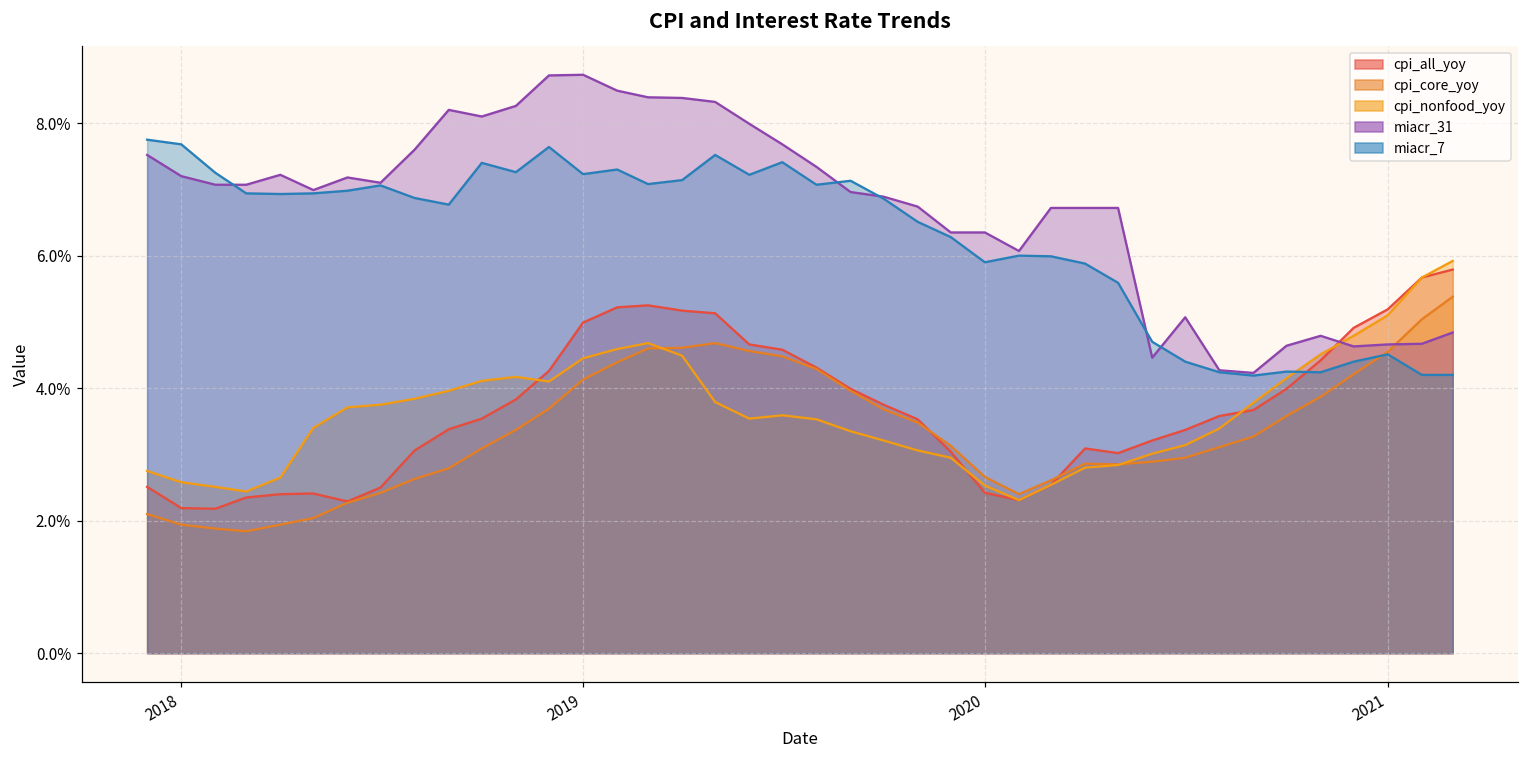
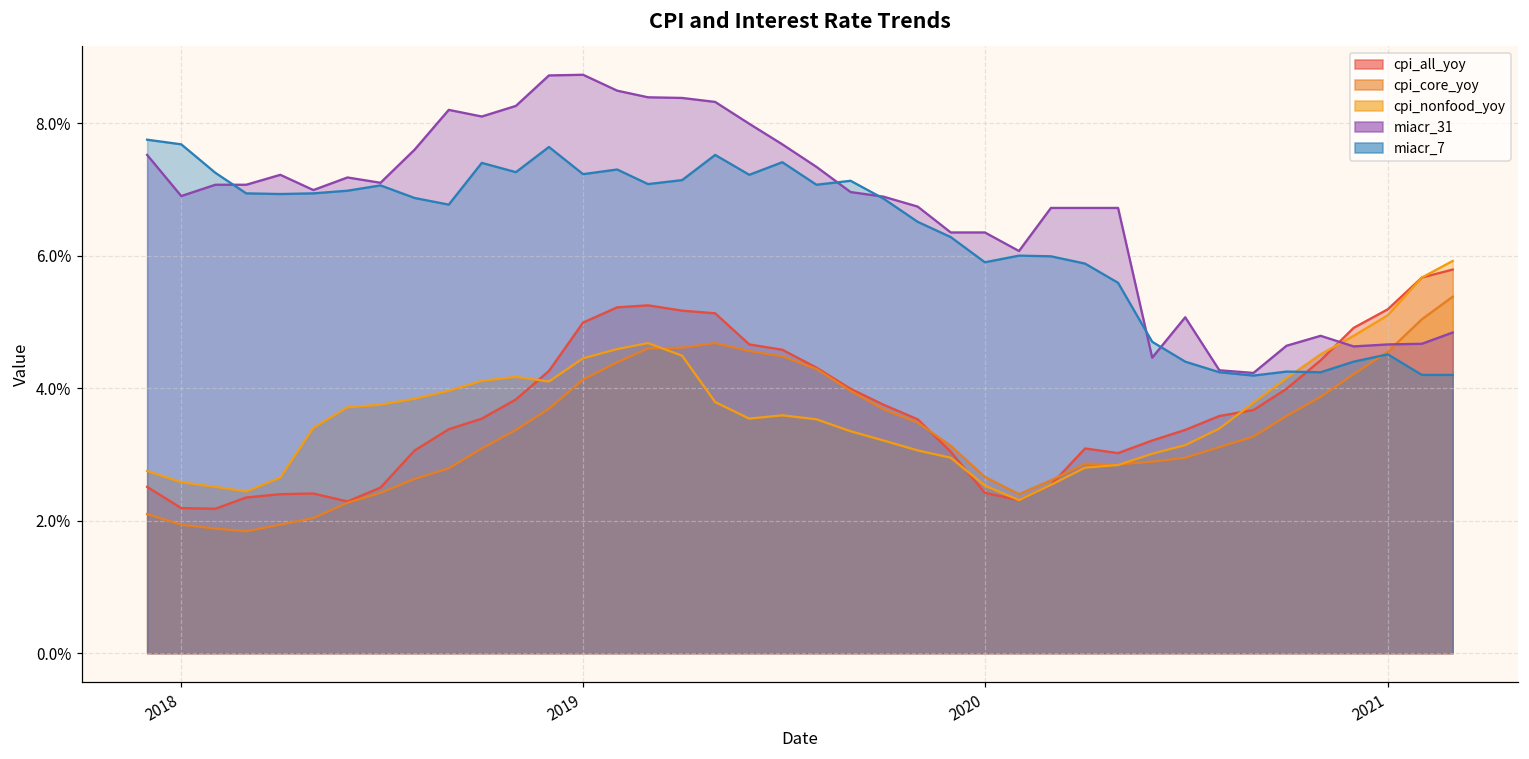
miacr_31, 2018: 7.2% -> 6.9%
